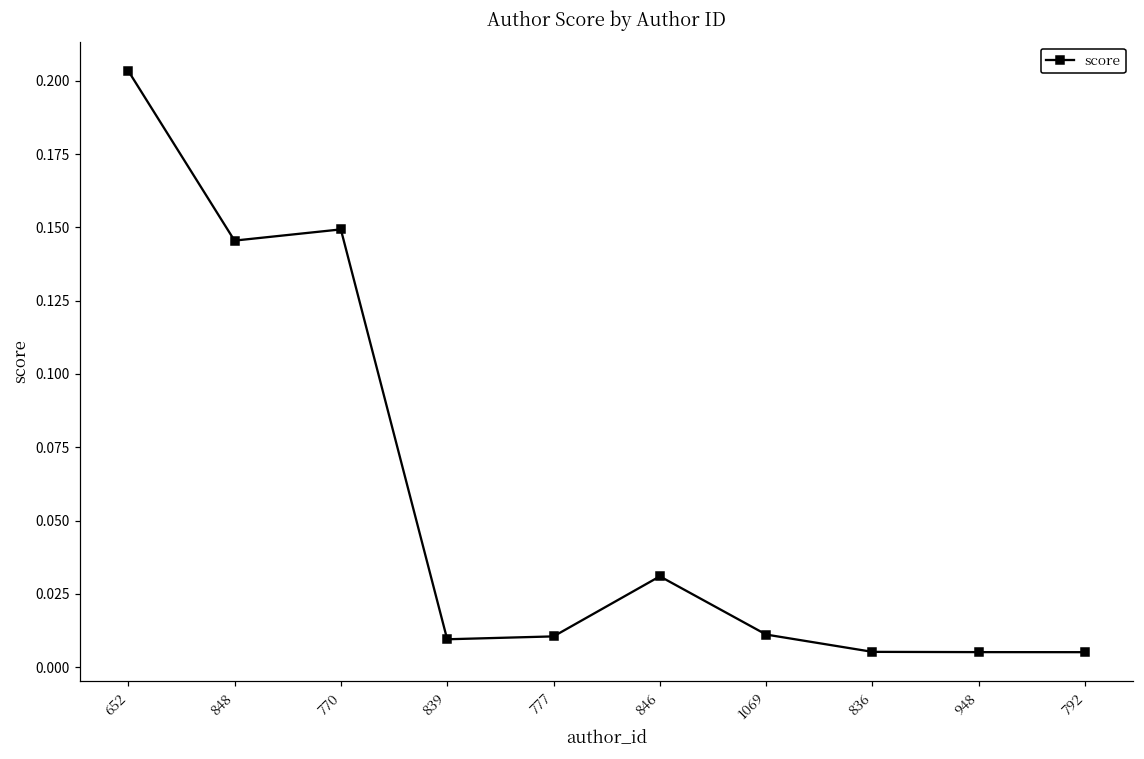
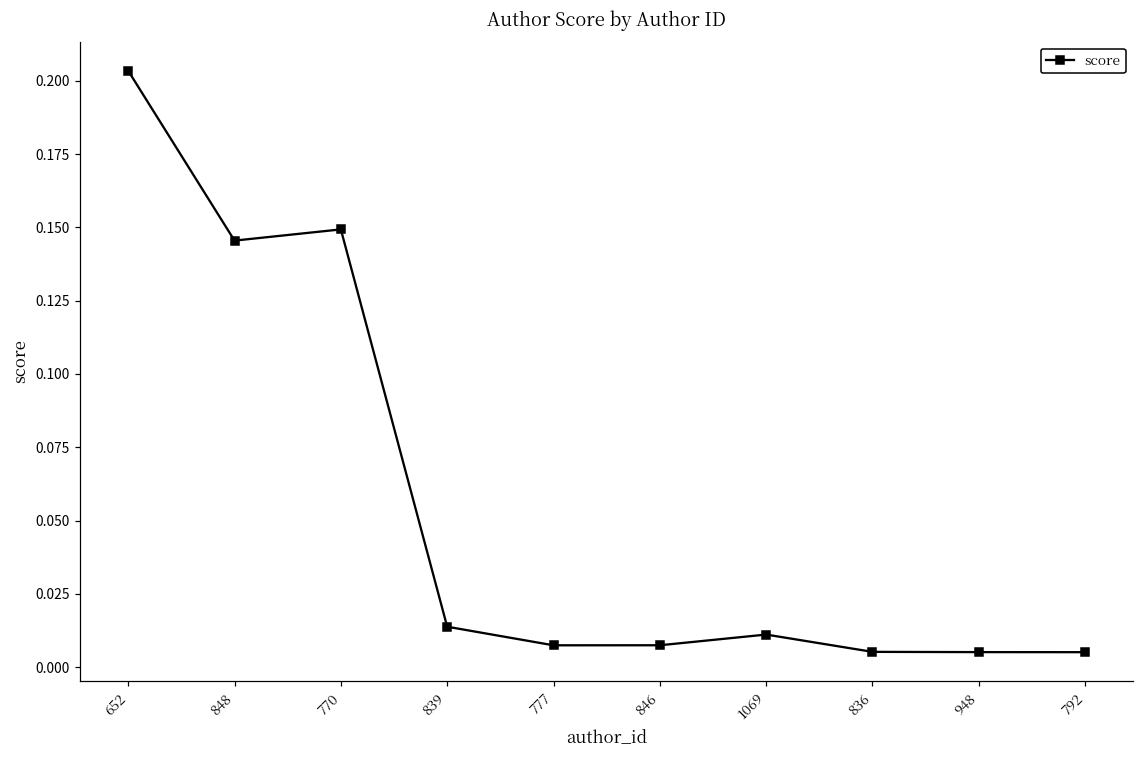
839: 0.010 -> 0.014
777: 0.010 -> 0.007
846: 0.031 -> 0.007
